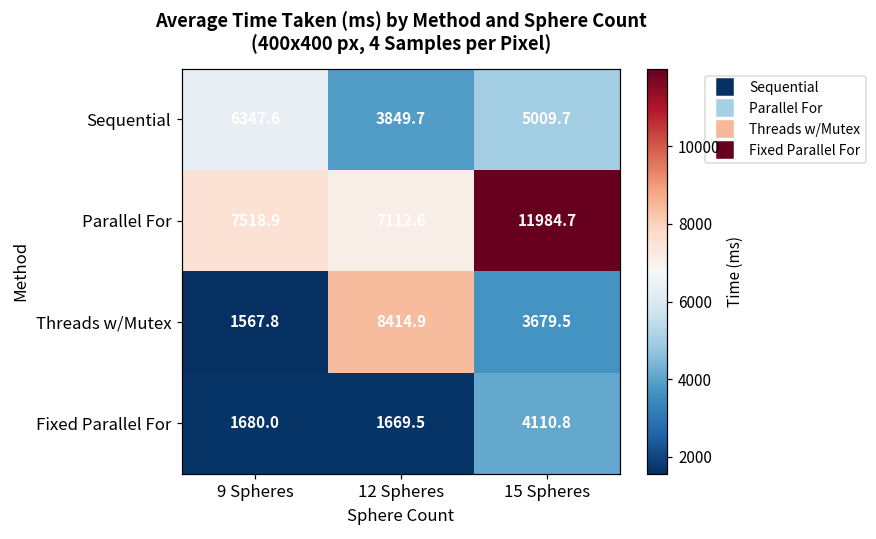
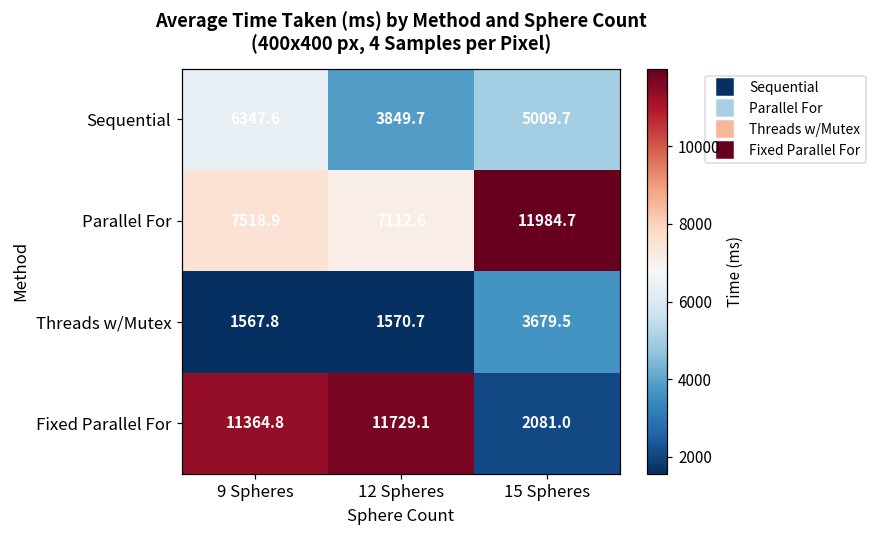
Threads w/Mutex, 12 Spheres: 8414.9 -> 1570.7
Fixed Parallel For, 9 Spheres: 1680.0 -> 11364.8
Fixed Parallel For, 12 Spheres: 1669.5 -> 11729.1
Fixed Parallel For, 15 Spheres: 4110.8 -> 2081.0
